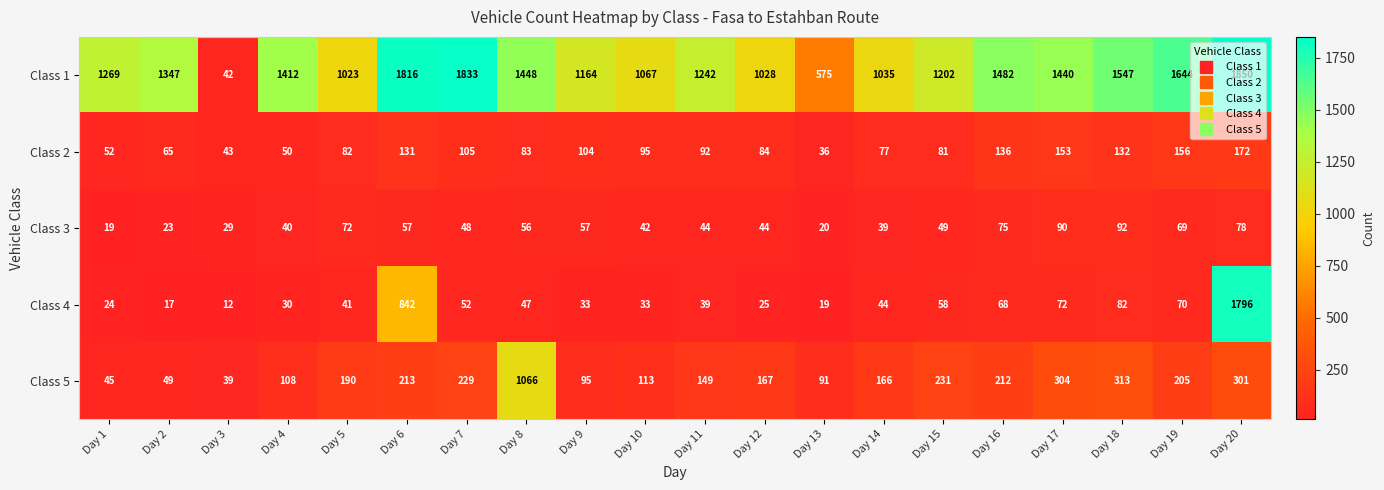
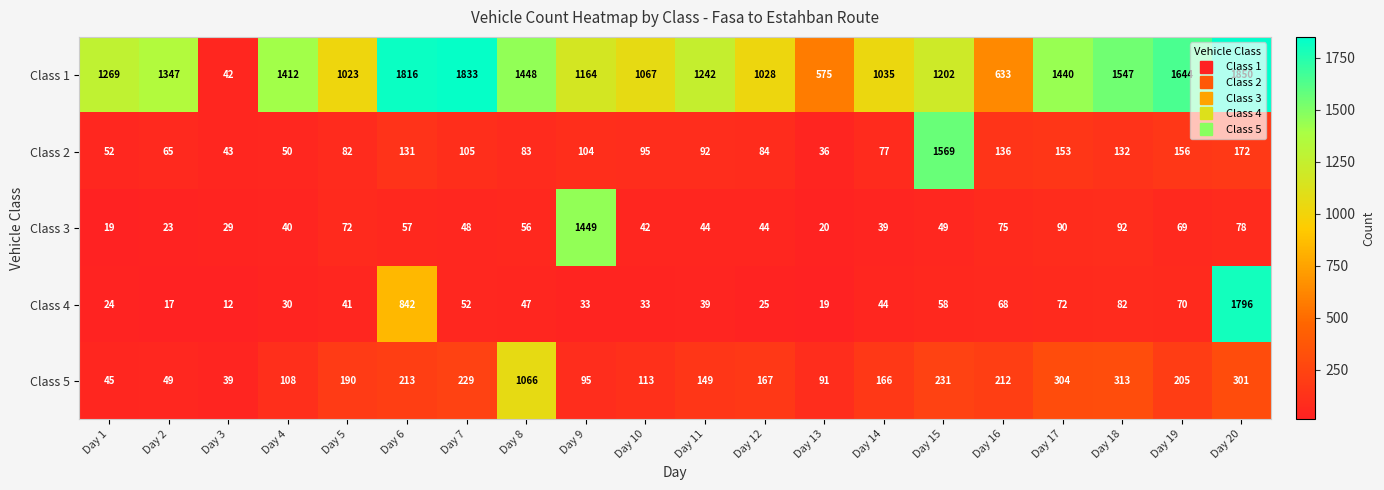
Class 1, Day 16: 1482 -> 633
Class 2, Day 15: 81 -> 1569
Class 3, Day 9: 57 -> 1449
